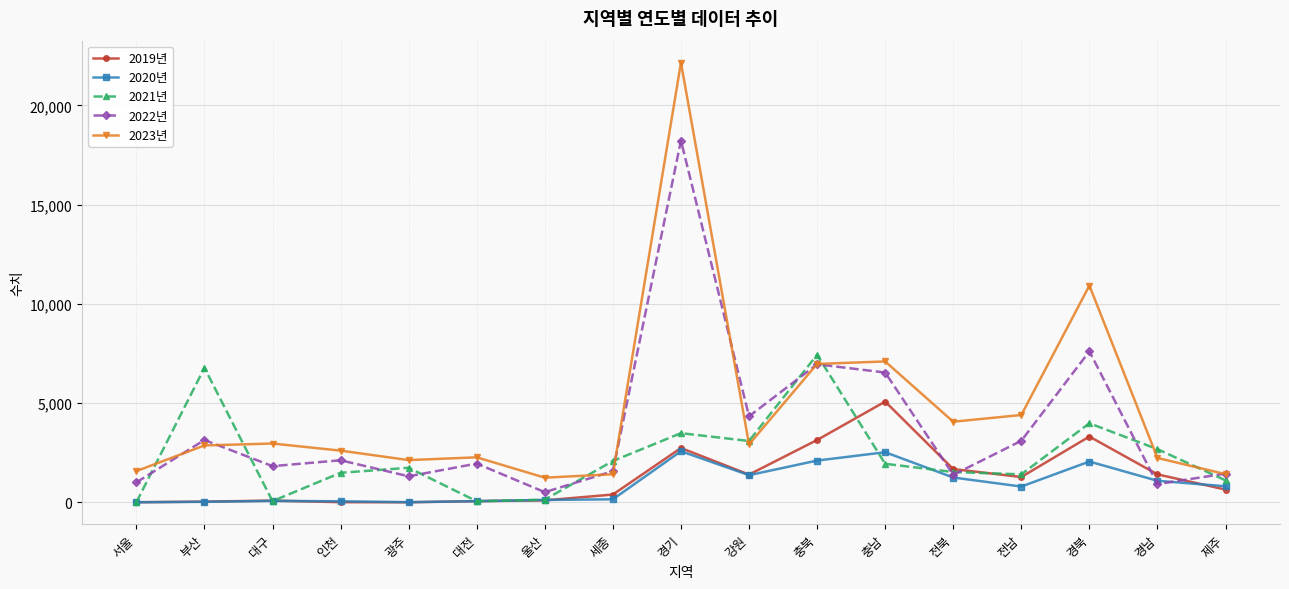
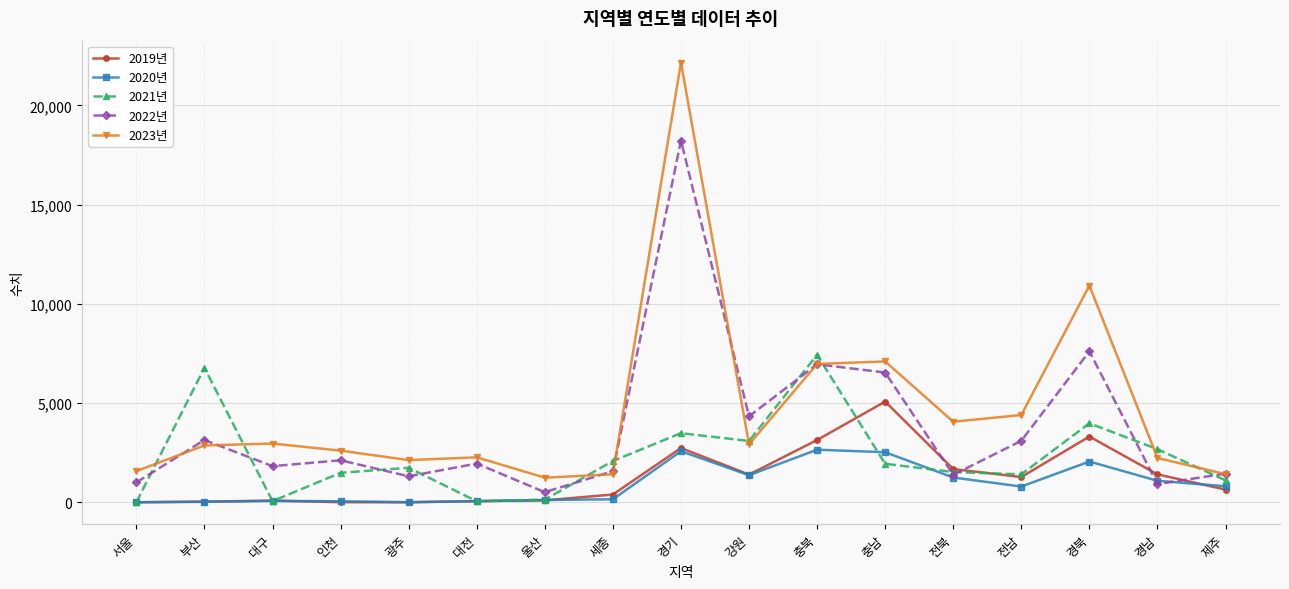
2020년, 충북: 2,100 -> 2,700
